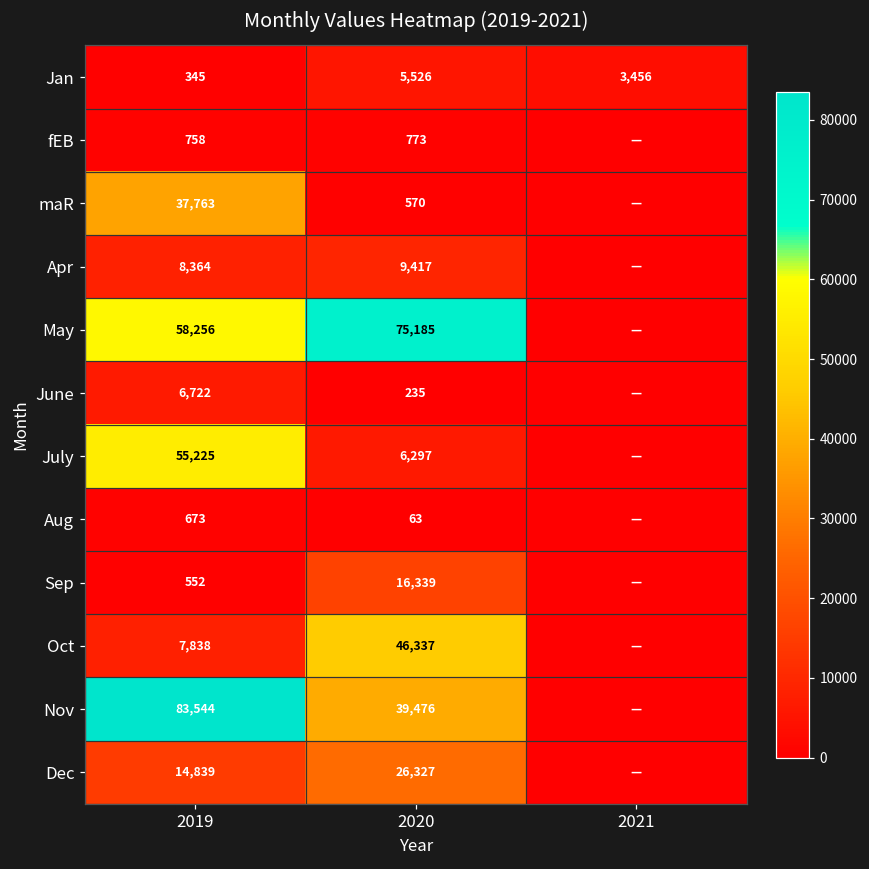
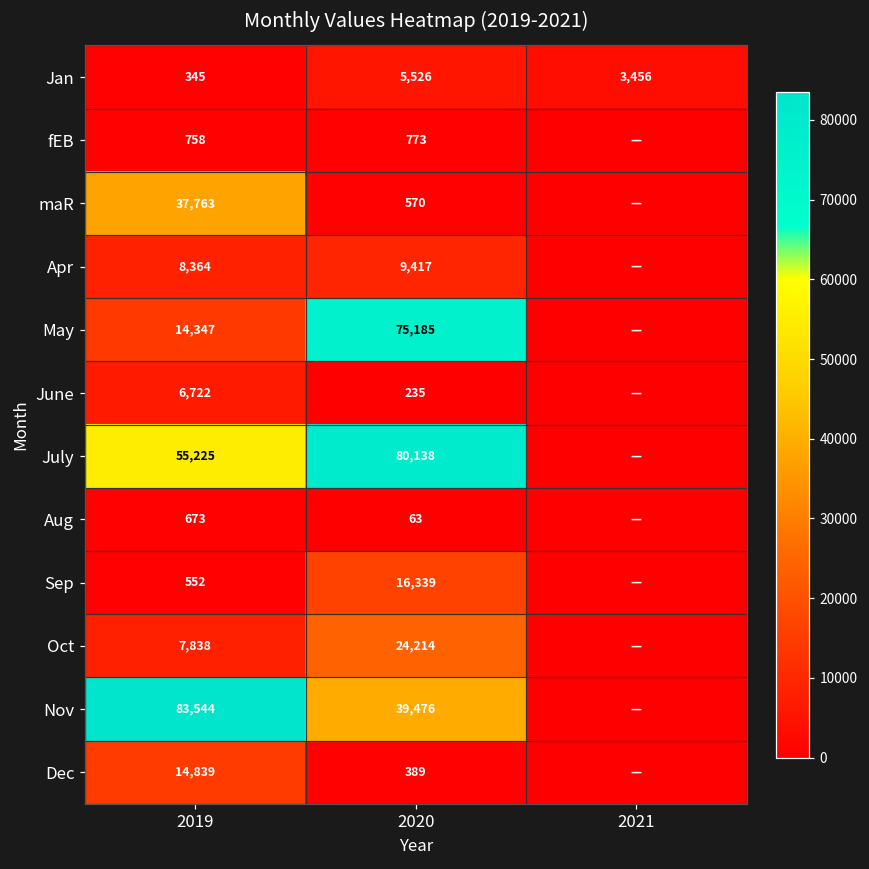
May, 2019: 58,256 -> 14,347
July, 2020: 6,297 -> 80,138
Oct, 2020: 46,337 -> 24,214
Dec, 2020: 26,327 -> 389
